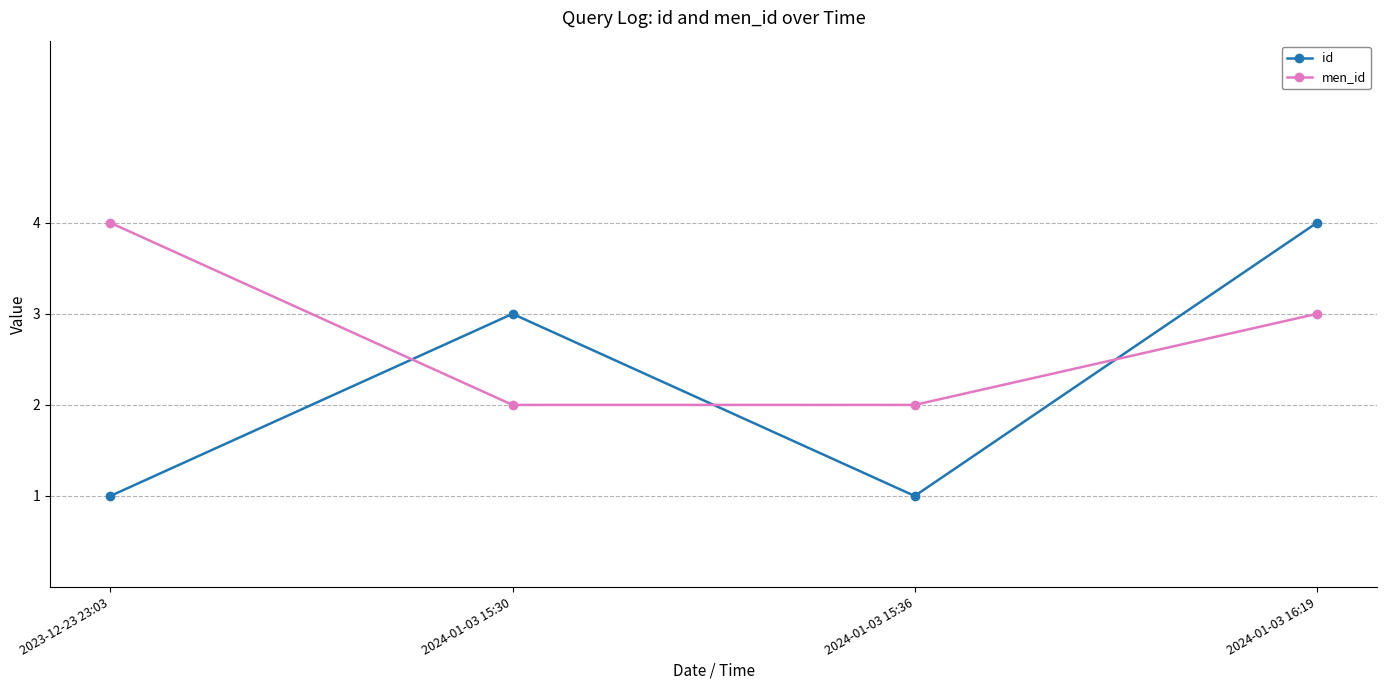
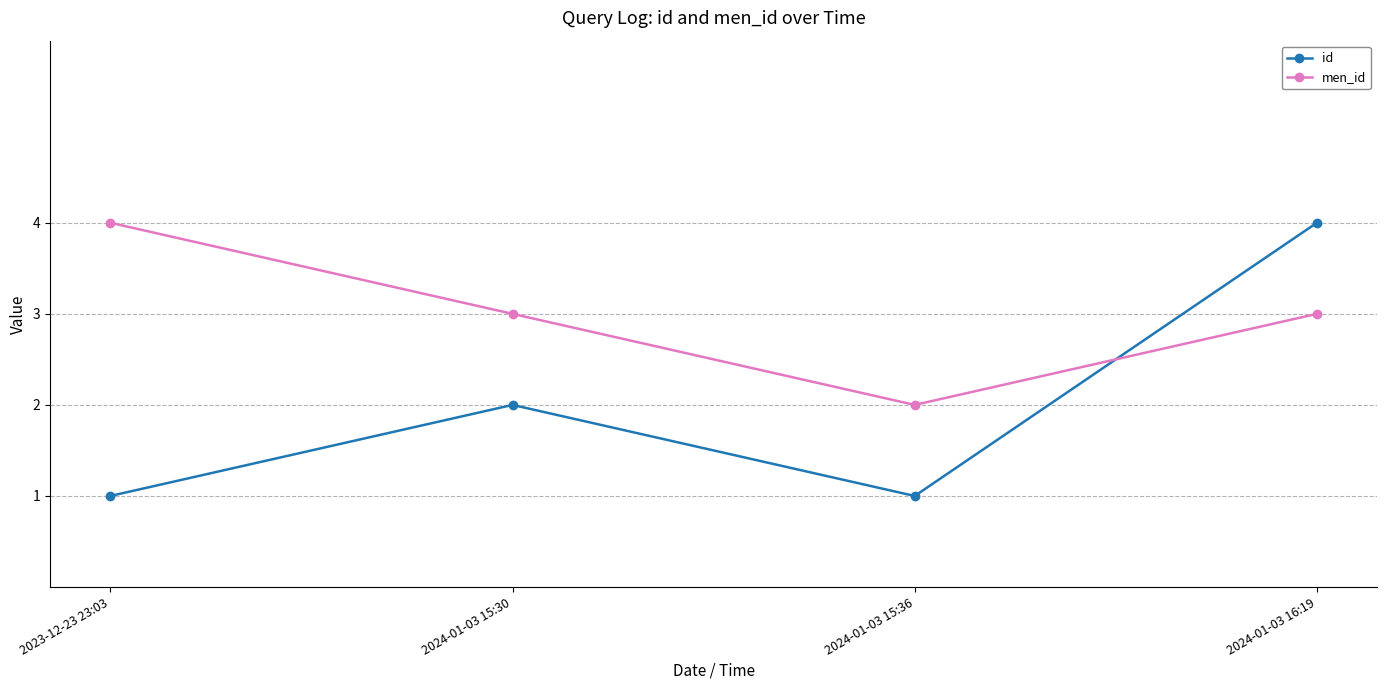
id, 2024-01-03 15:30: 3 -> 2
men_id, 2024-01-03 15:30: 2 -> 3
